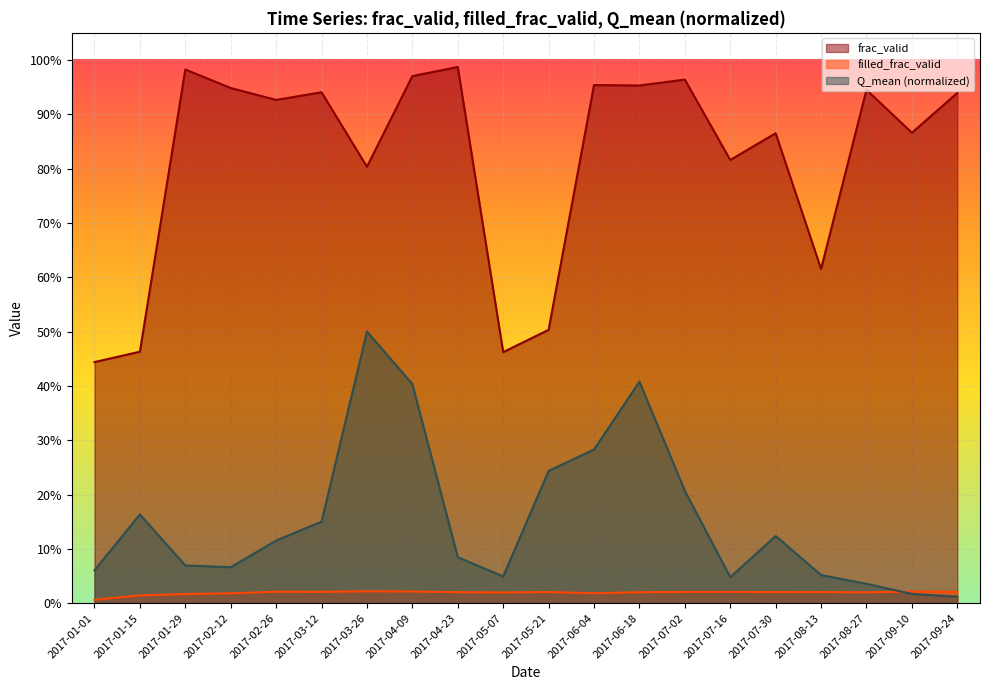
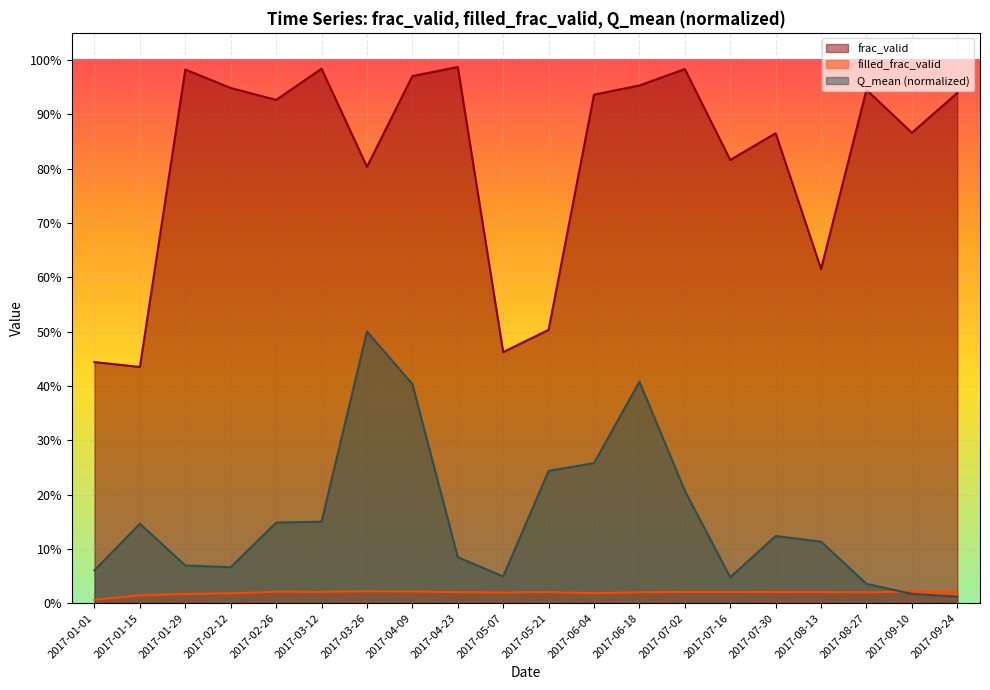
frac_valid, 2017-01-15: 46% -> 43%
Q_mean (normalized), 2017-01-15: 16% -> 15%
Q_mean (normalized), 2017-02-26: 12% -> 15%
frac_valid, 2017-03-12: 94% -> 98%
frac_valid, 2017-06-04: 95% -> 94%
Q_mean (normalized), 2017-06-04: 28% -> 26%
frac_valid, 2017-07-02: 96% -> 98%
Q_mean (normalized), 2017-08-13: 5% -> 11%
